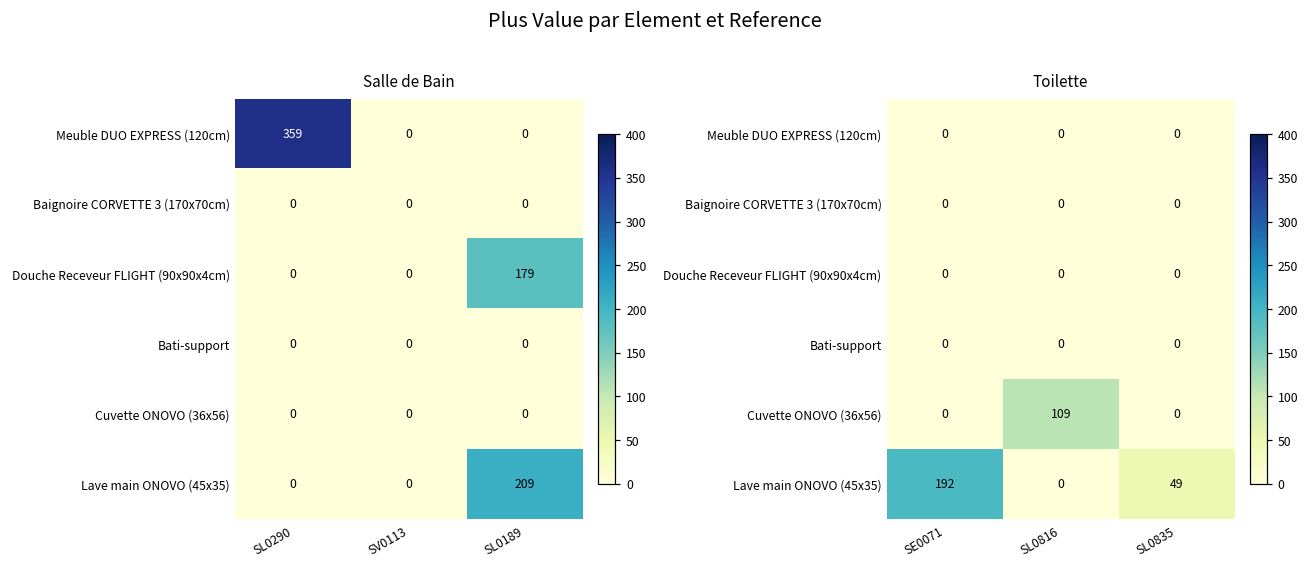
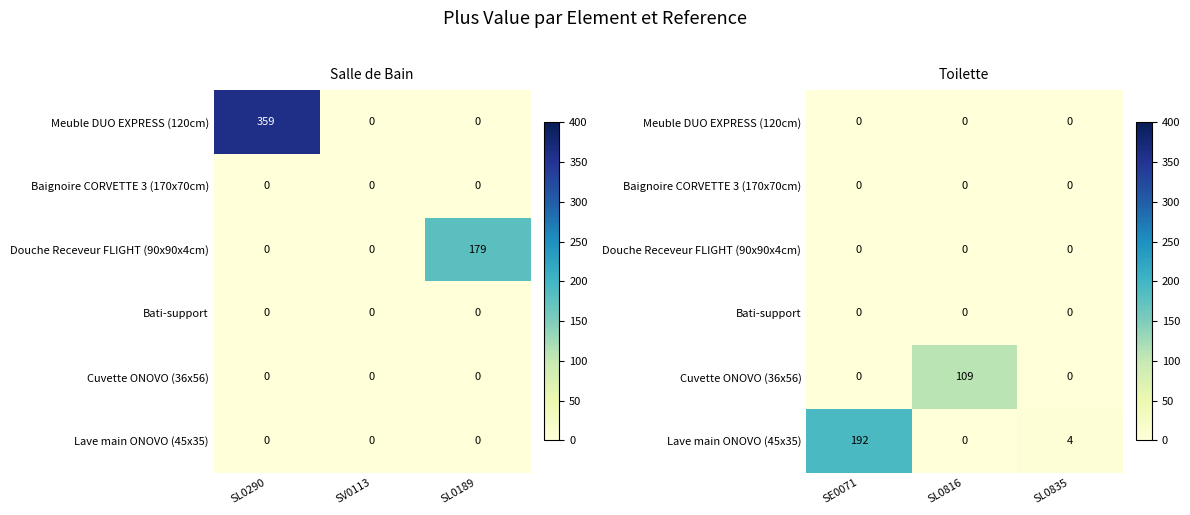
Salle de Bain, Lave main ONOVO (45x35), SL0189: 209 -> 0
Toilette, Lave main ONOVO (45x35), SL0835: 49 -> 4
